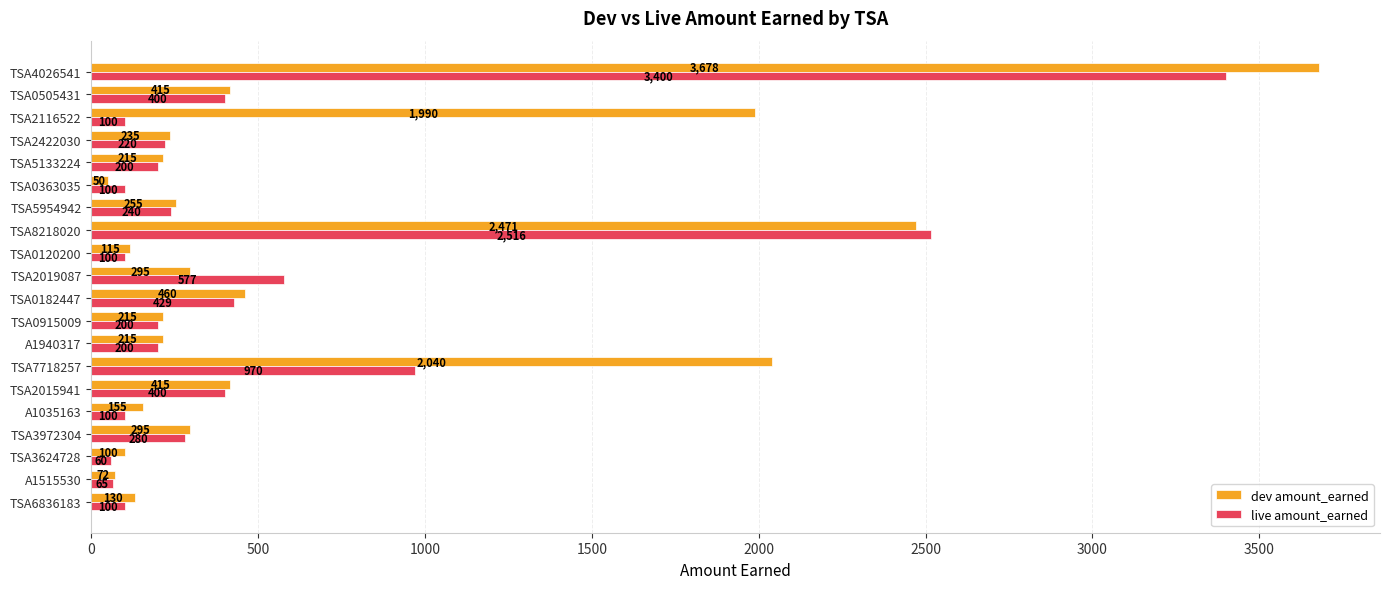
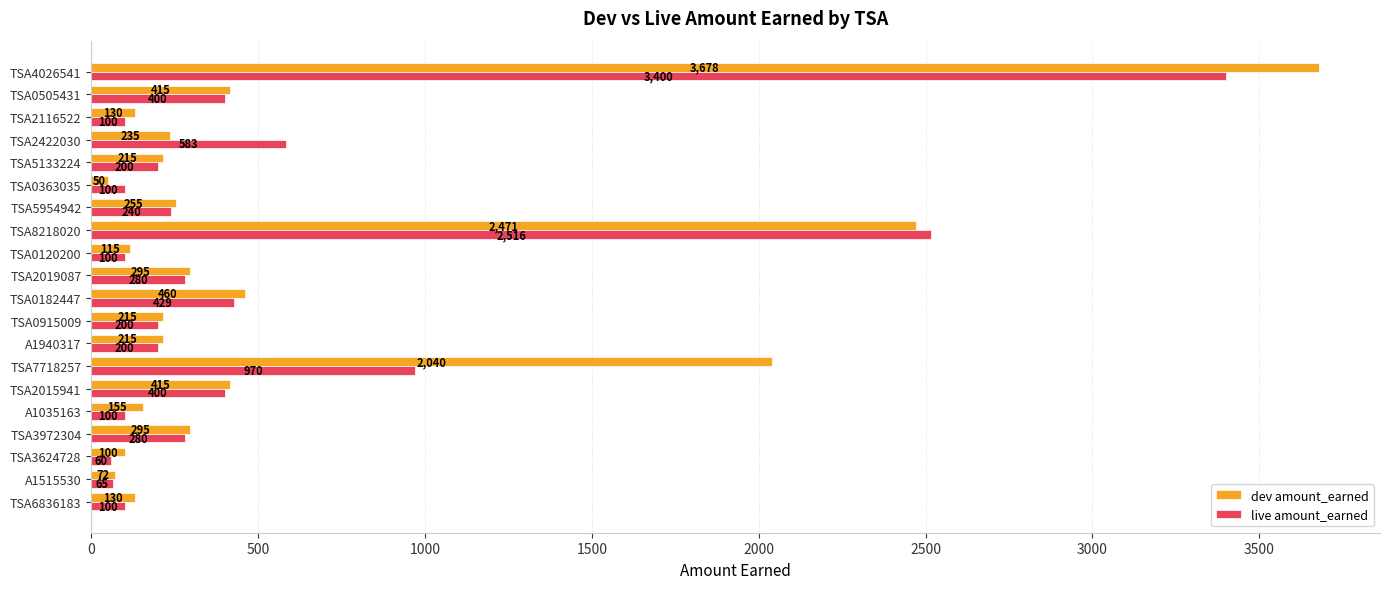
dev amount_earned, TSA2116522: 1,990 -> 130
live amount_earned, TSA2422030: 220 -> 583
live amount_earned, TSA2019087: 577 -> 280
